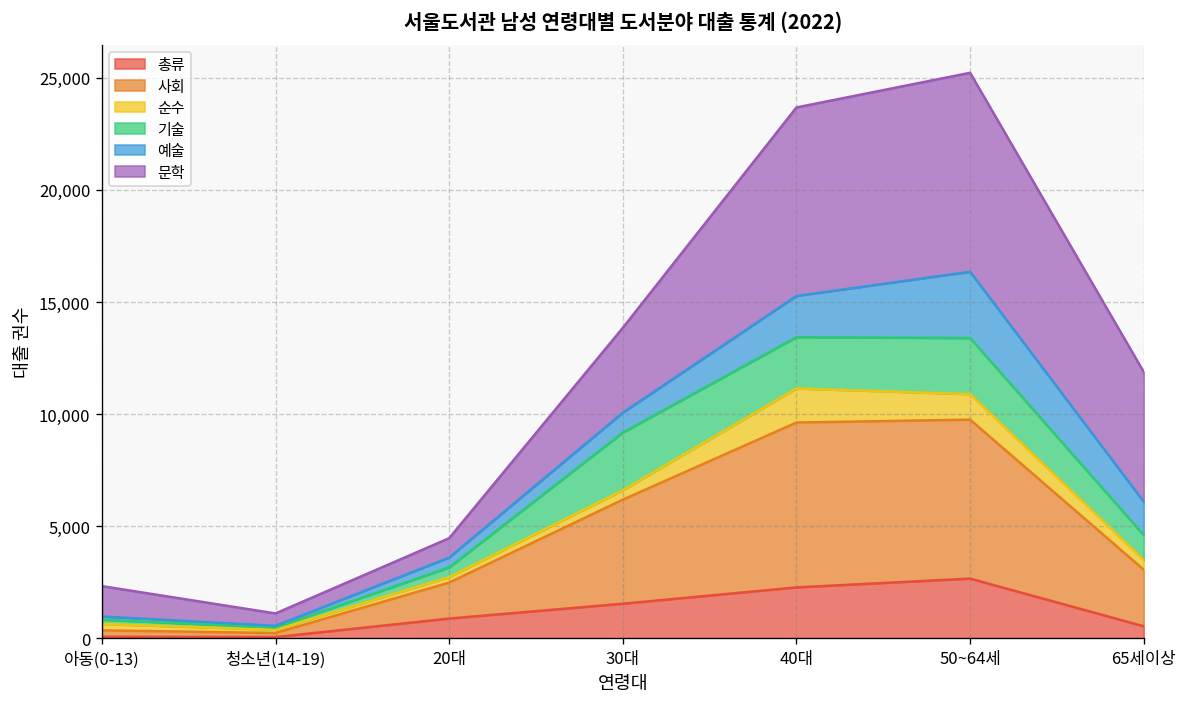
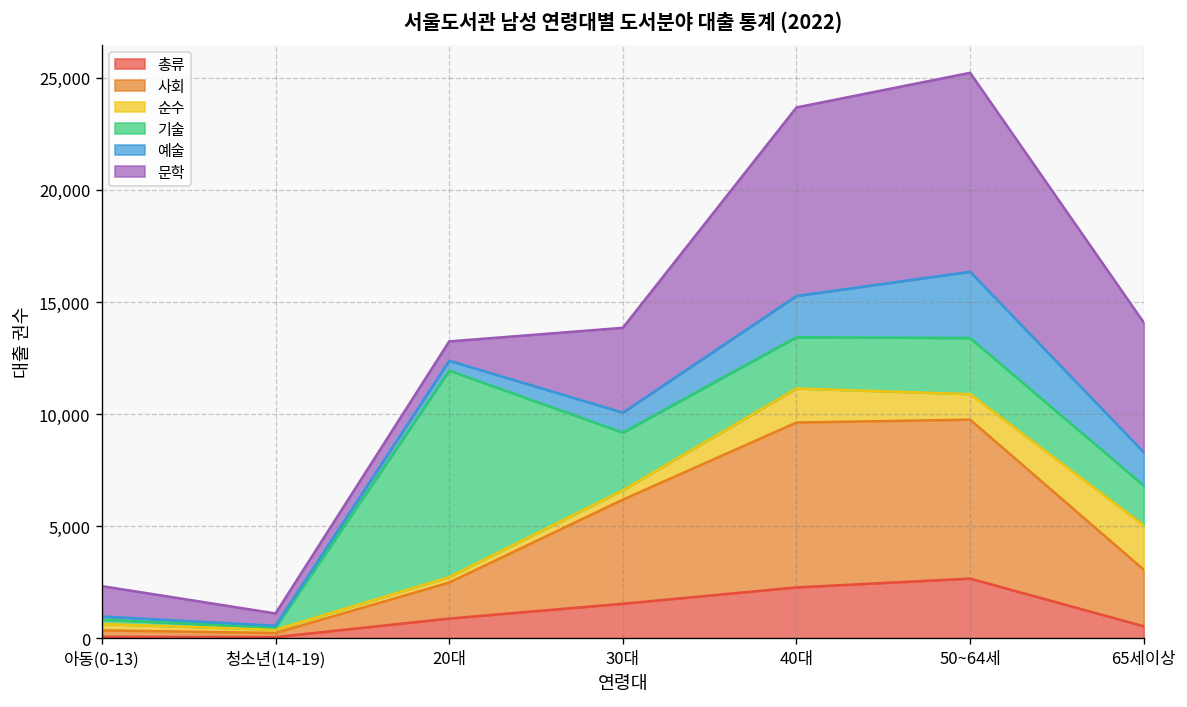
기술, 20대: 400 -> 9,200
순수, 65세이상: 400 -> 2,000
기술, 65세이상: 1,100 -> 1,800
